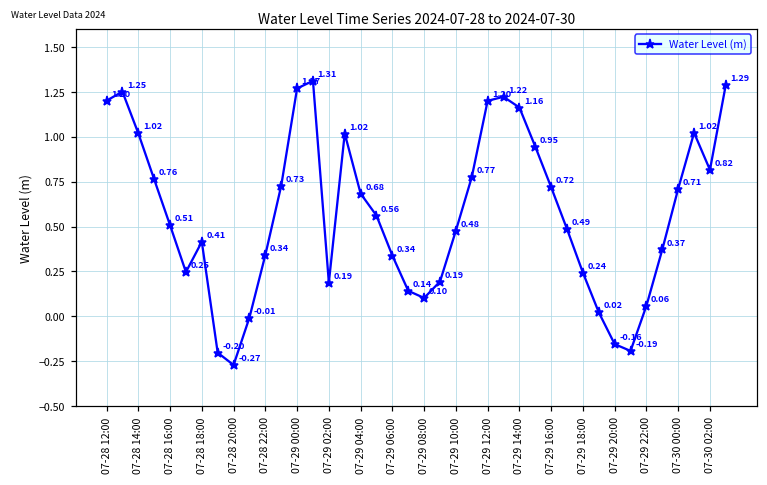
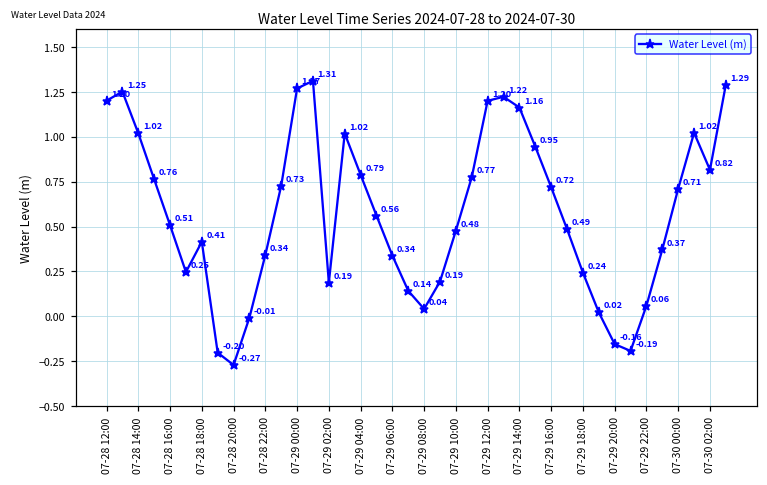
07-29 04:00: 0.68 -> 0.79
07-29 08:00: 0.10 -> 0.04
